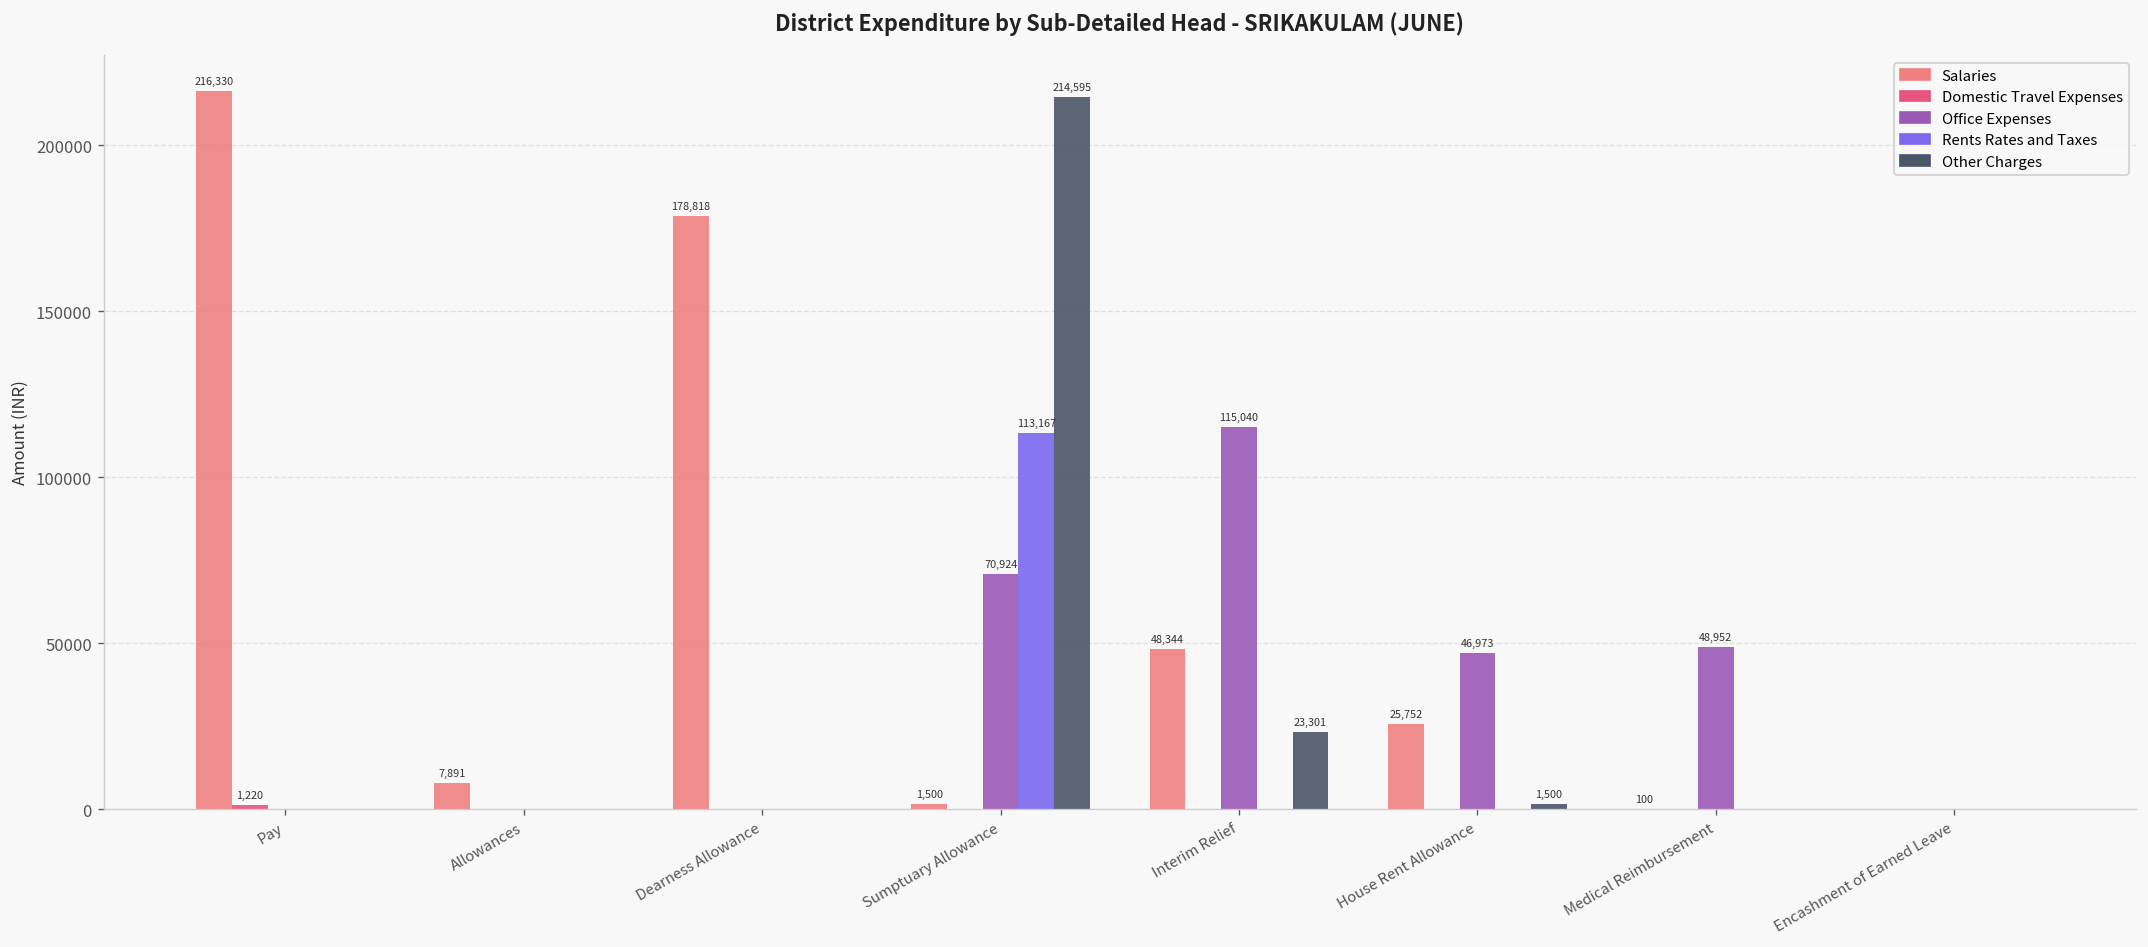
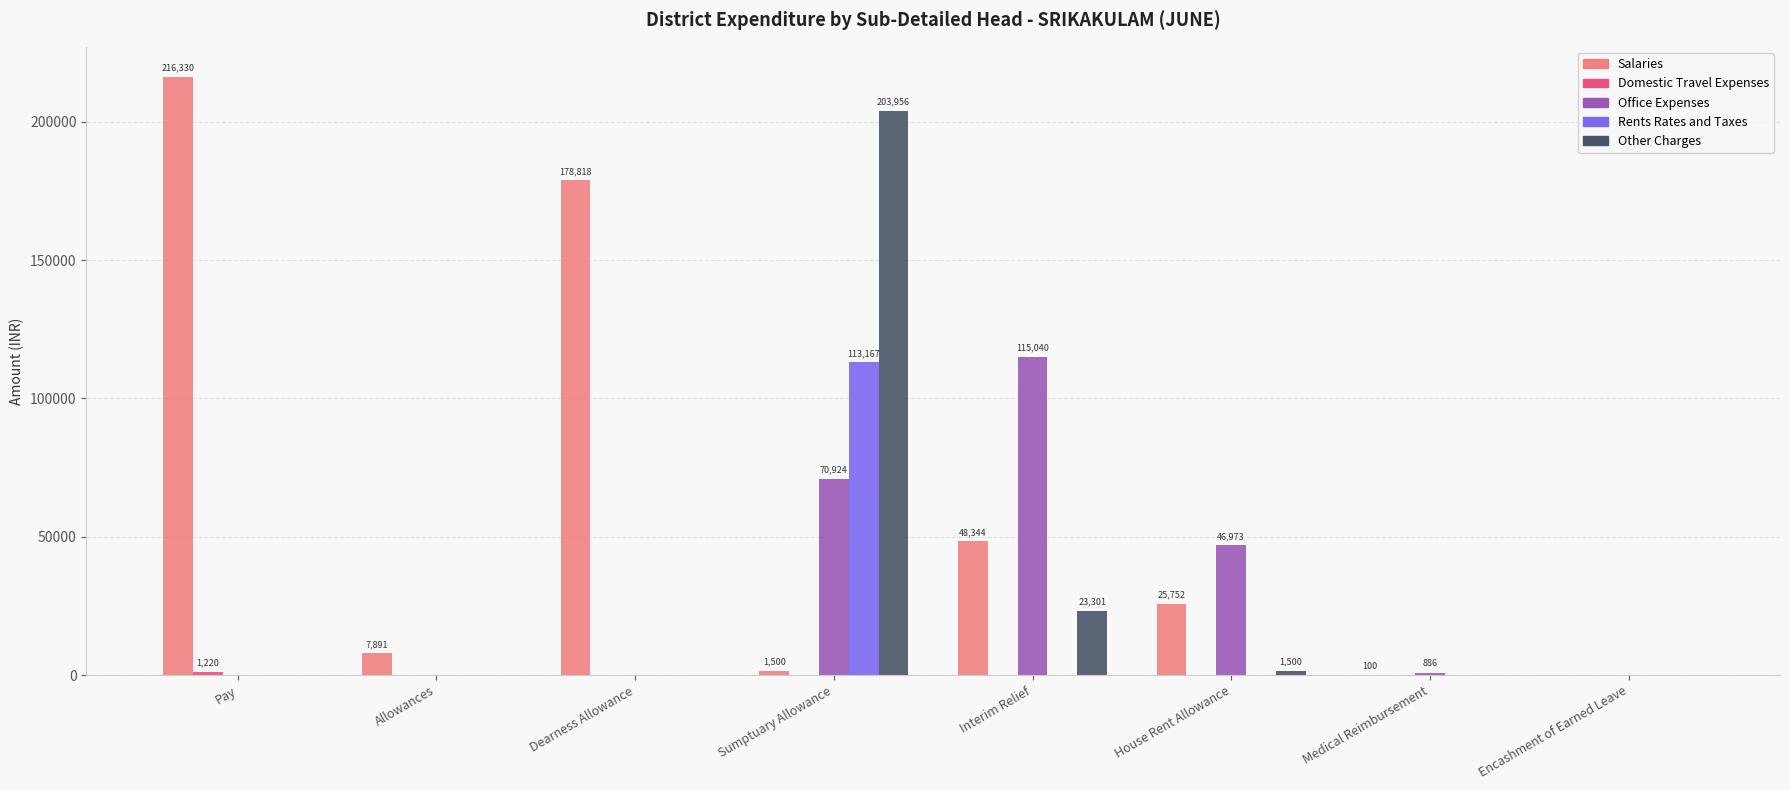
Other Charges, Sumptuary Allowance: 214,595 -> 203,956
Office Expenses, Medical Reimbursement: 48,952 -> 886
